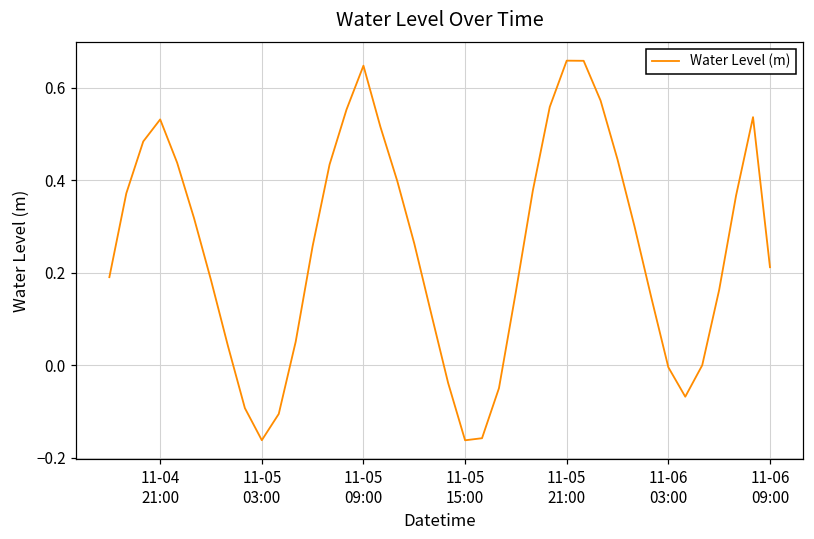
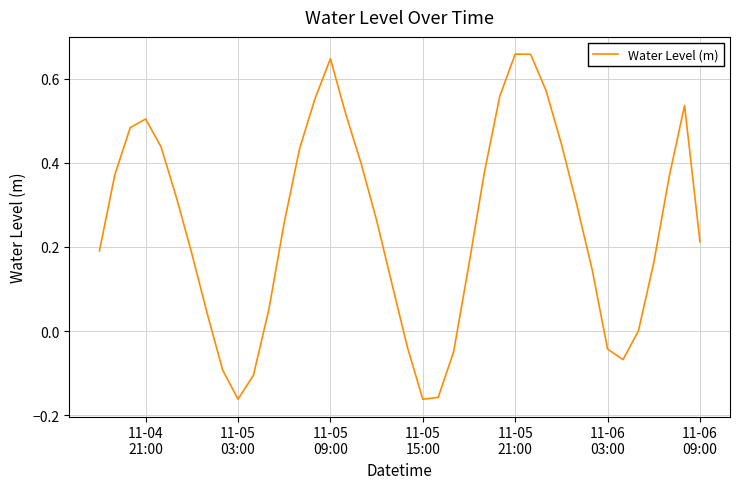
11-04 21:00: 0.53 -> 0.50
11-06 03:00: 0.00 -> -0.04
